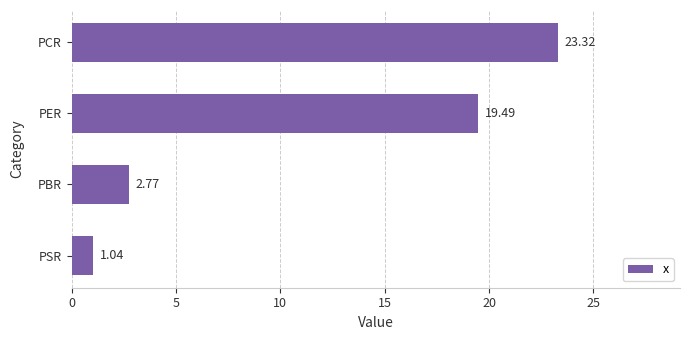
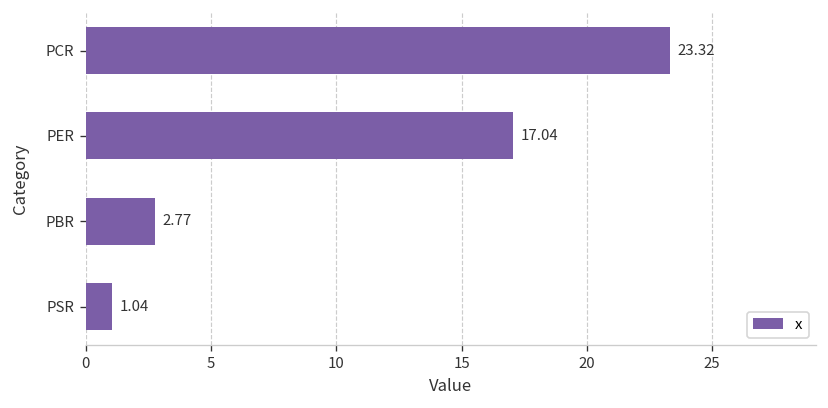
PER: 19.49 -> 17.04
